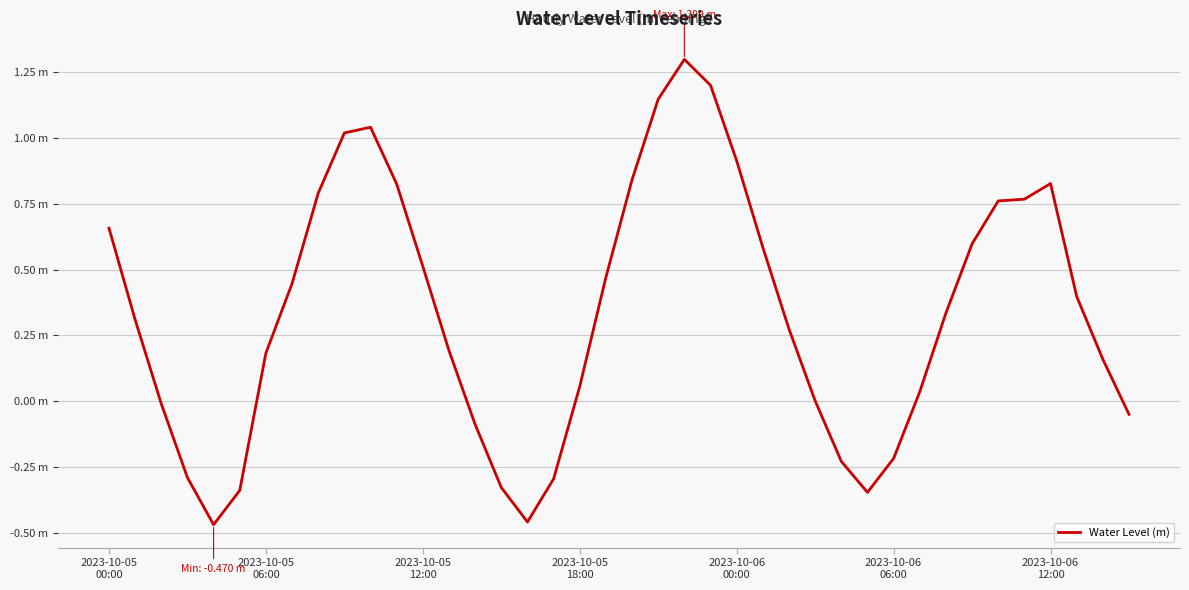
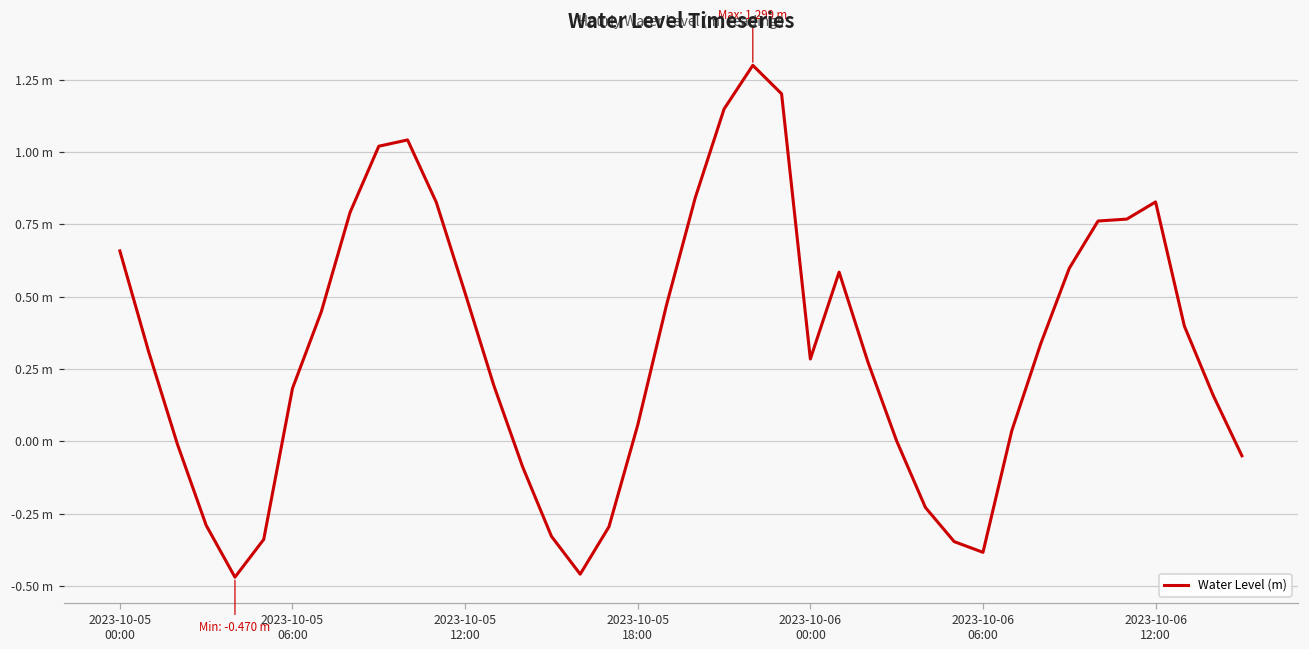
2023-10-06 00:00: 0.91 m -> 0.28 m
2023-10-06 06:00: -0.22 m -> -0.38 m
